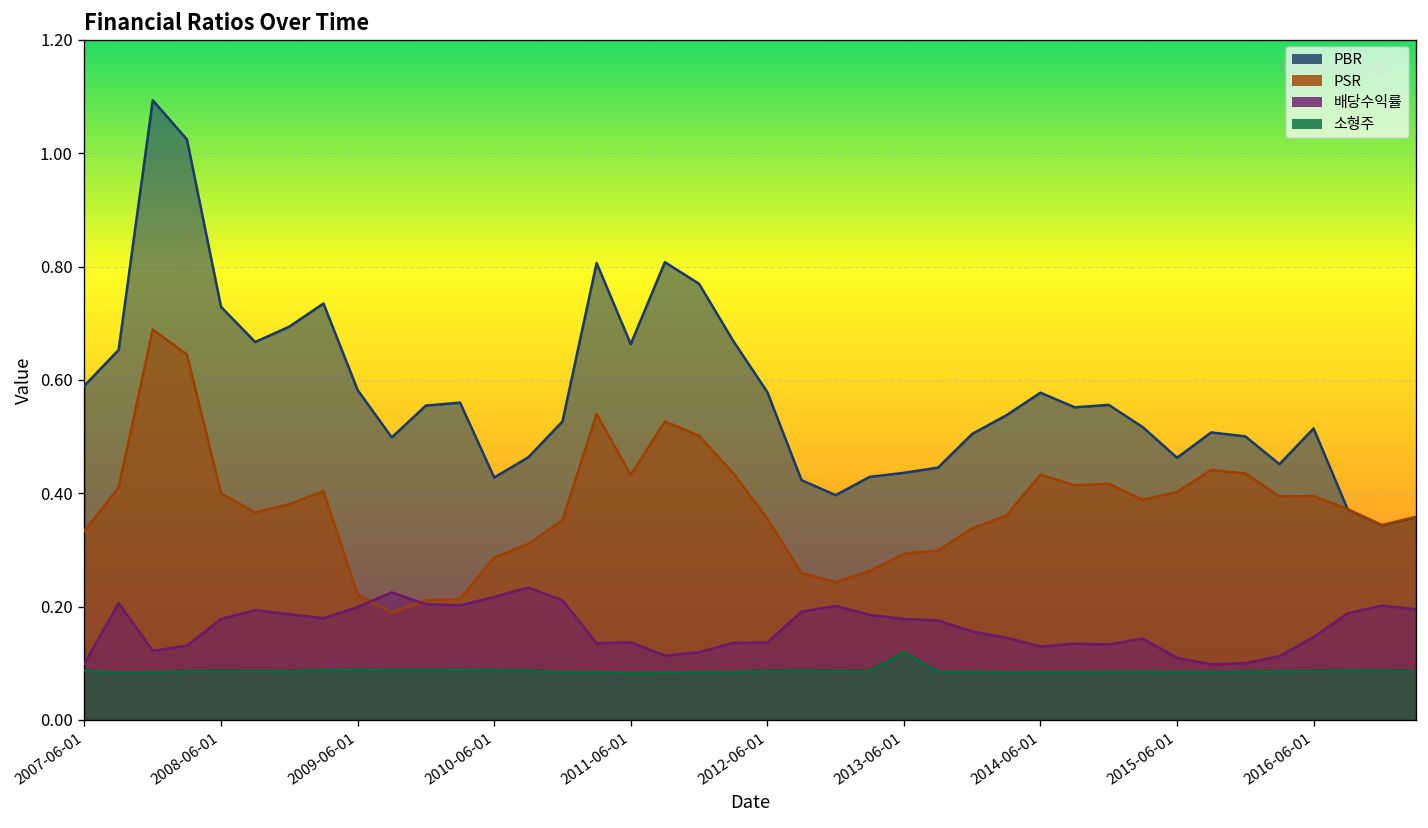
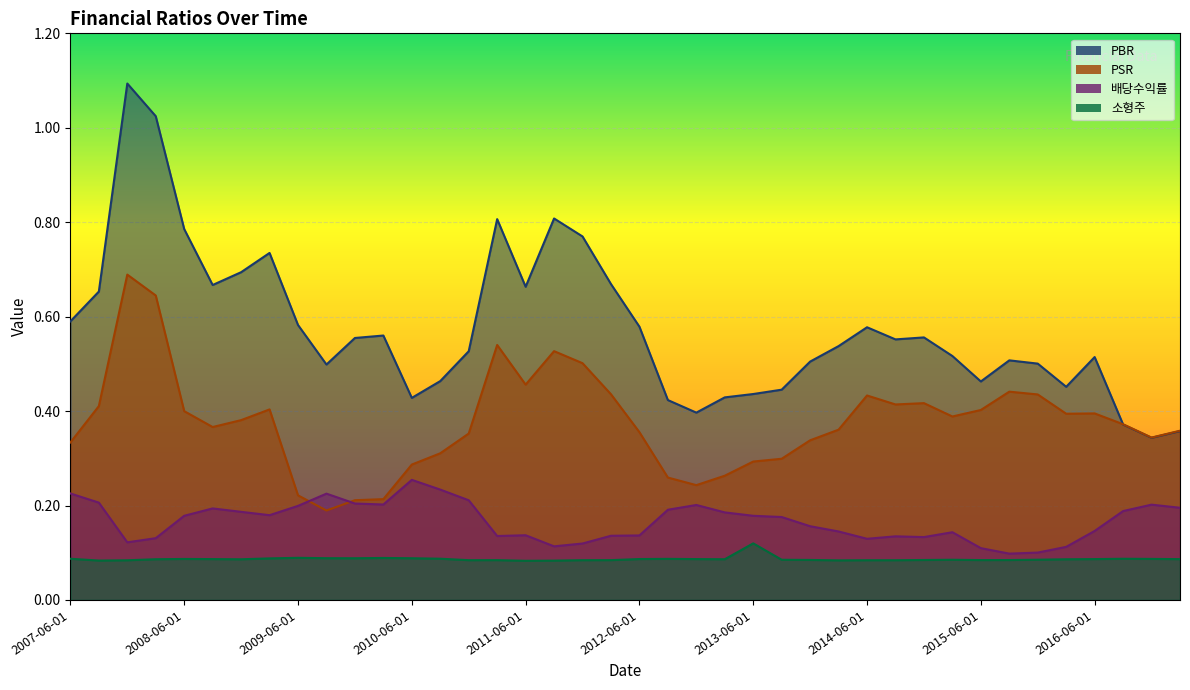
배당수익률, 2007-06-01: 0.10 -> 0.23
PBR, 2008-06-01: 0.73 -> 0.79
배당수익률, 2010-06-01: 0.22 -> 0.25
PSR, 2011-06-01: 0.43 -> 0.46
